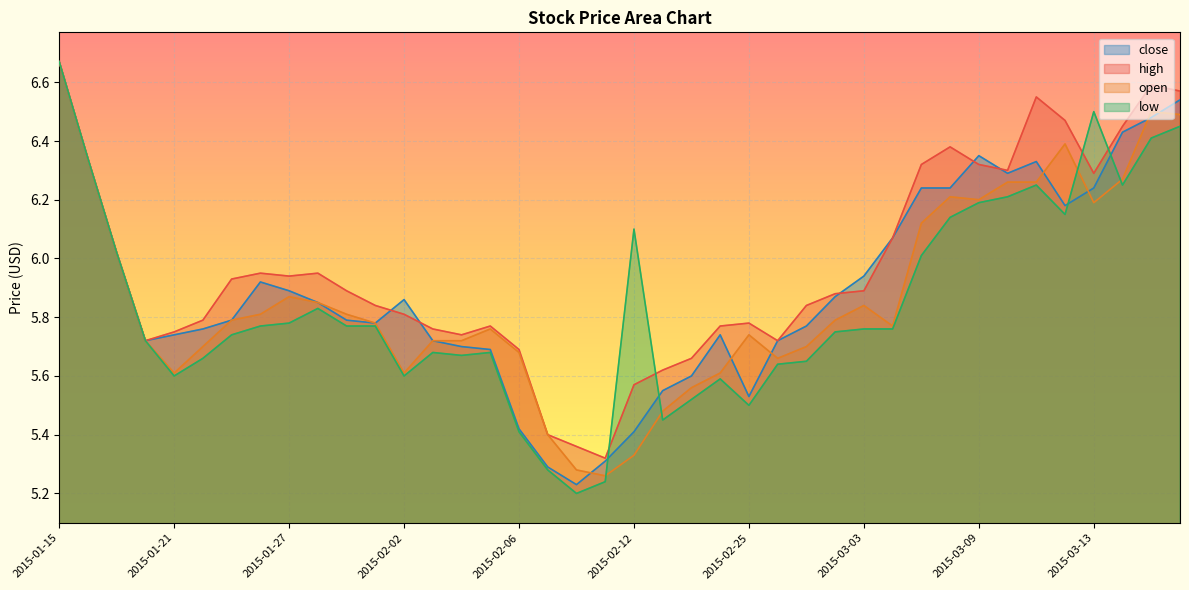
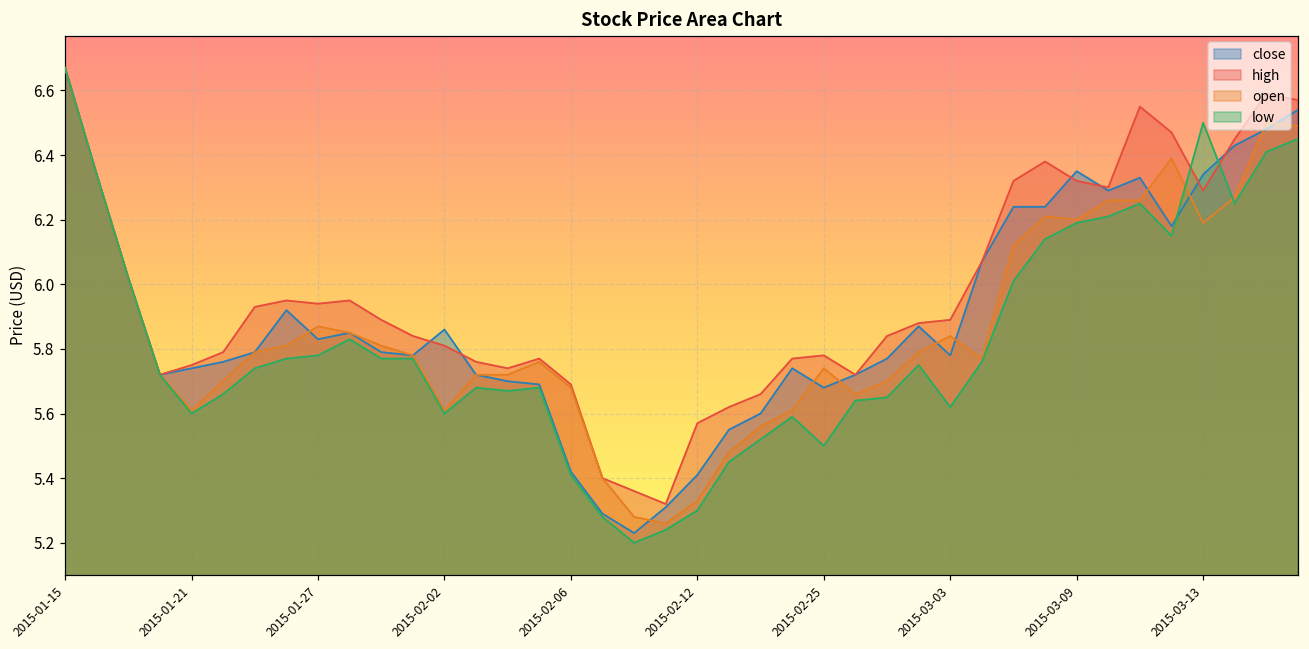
close, 2015-01-27: 5.89 -> 5.83
low, 2015-02-12: 6.1 -> 5.3
close, 2015-02-25: 5.53 -> 5.68
close, 2015-03-03: 5.94 -> 5.78
low, 2015-03-03: 5.76 -> 5.62
close, 2015-03-13: 6.24 -> 6.34
